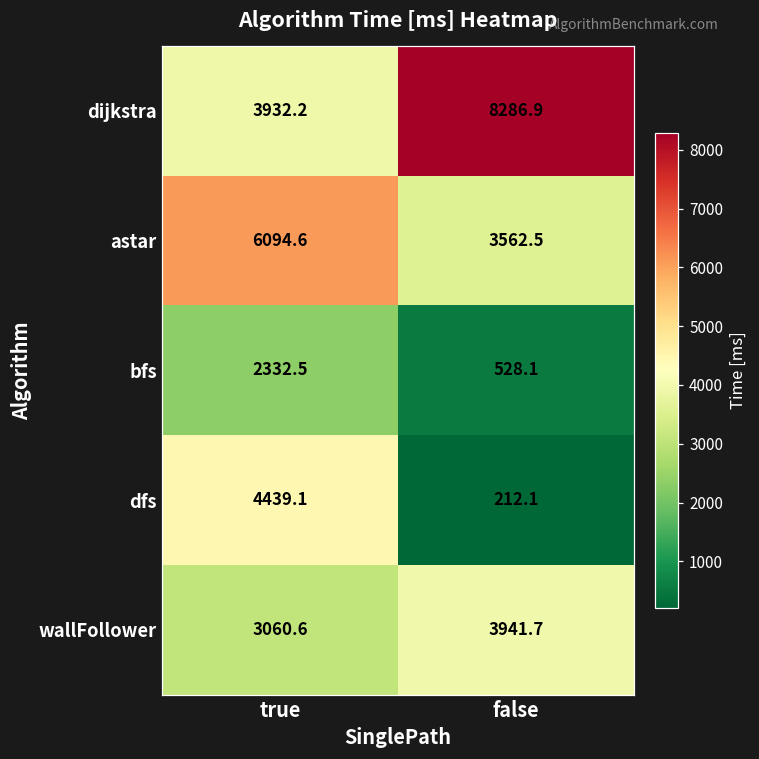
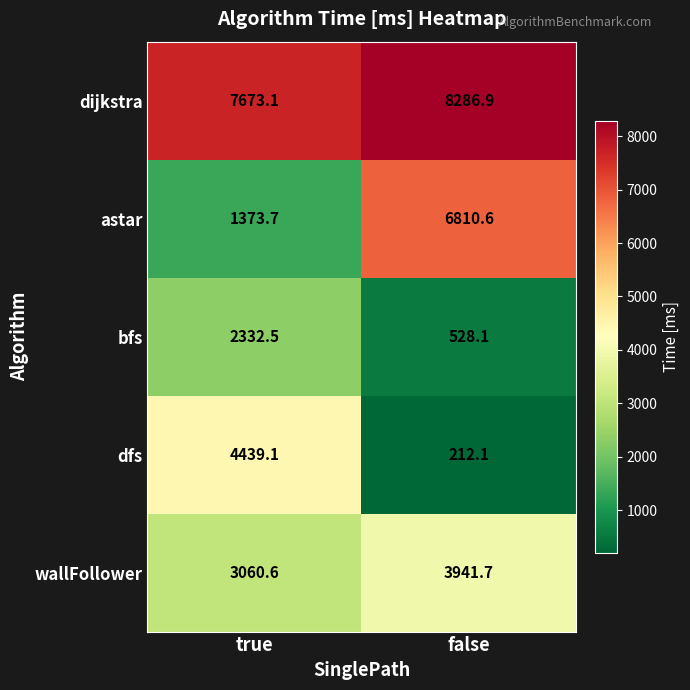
dijkstra, true: 3932.2 -> 7673.1
astar, true: 6094.6 -> 1373.7
astar, false: 3562.5 -> 6810.6
